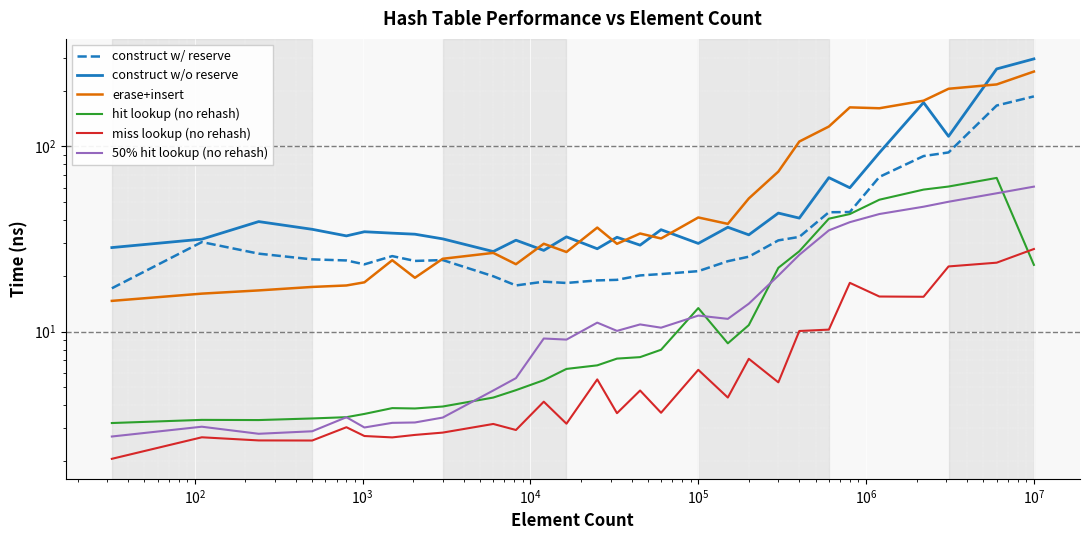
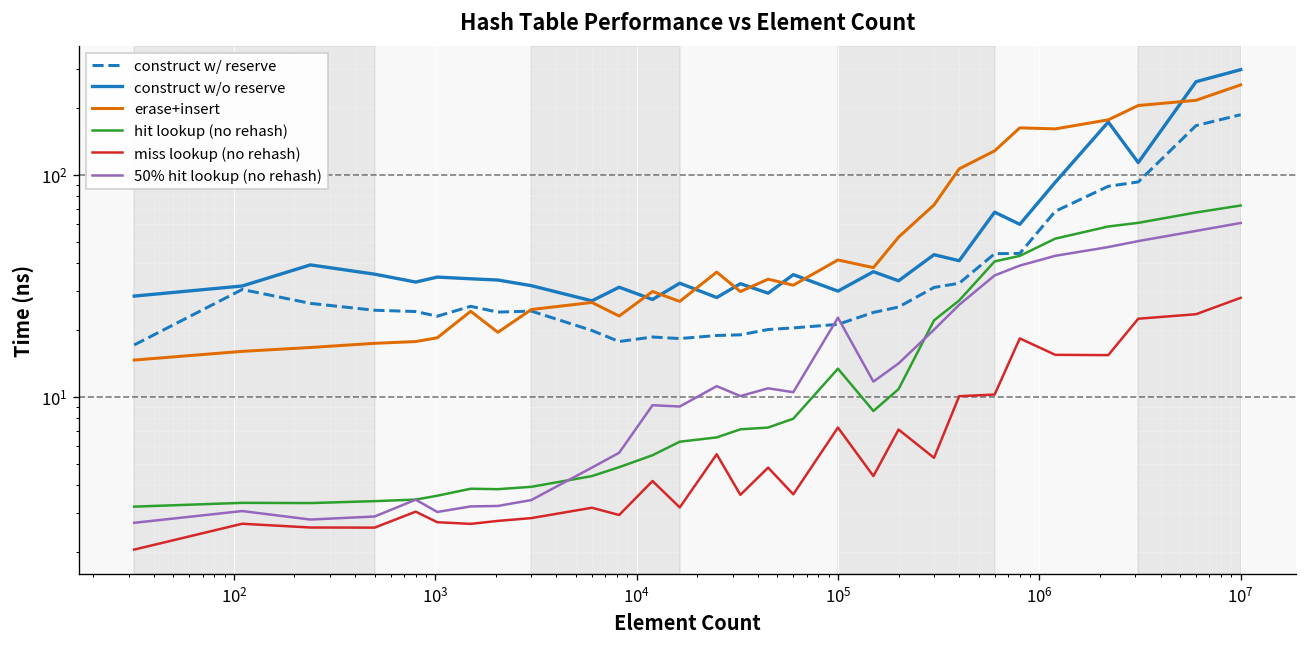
miss lookup (no rehash), 10^5: 6.2 -> 7.3
50% hit lookup (no rehash), 10^5: 12 -> 23
hit lookup (no rehash), 10^7: 23 -> 73
